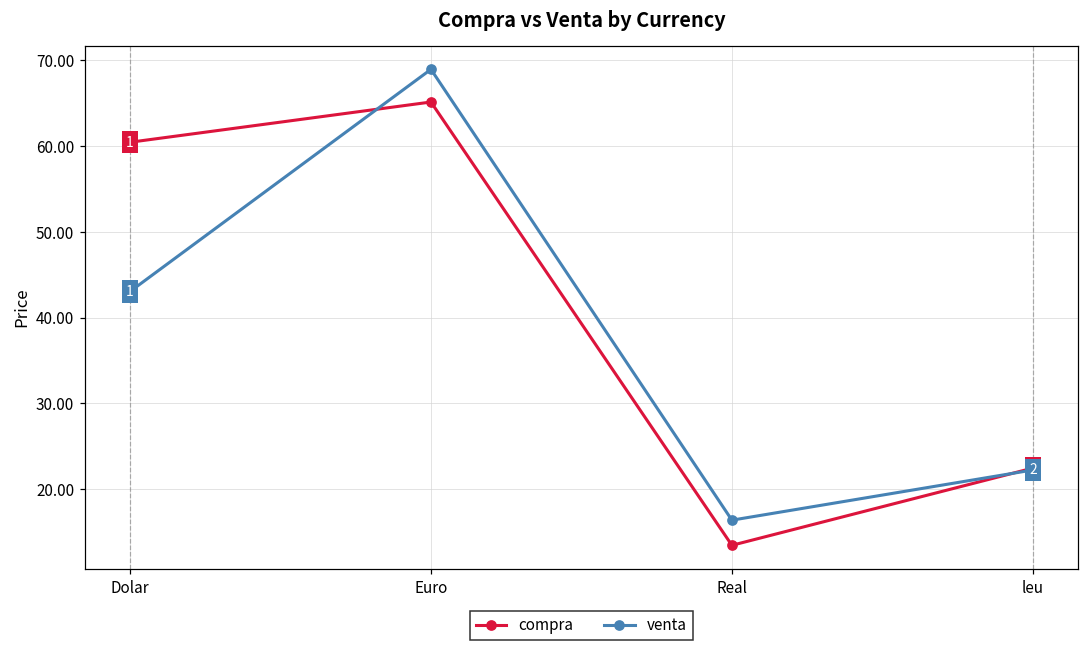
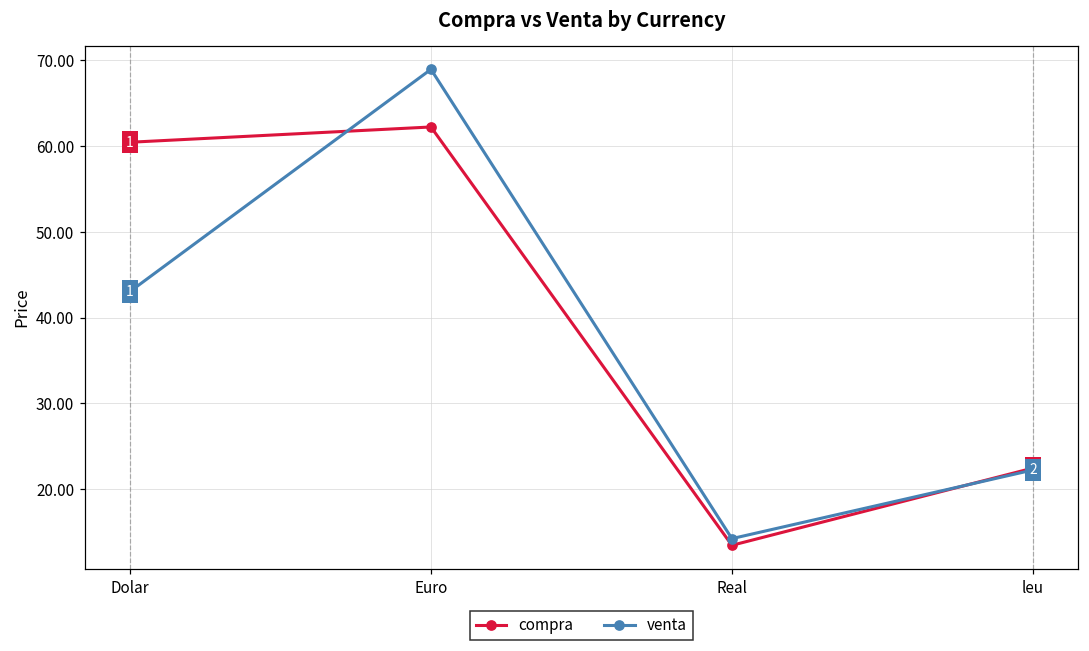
compra, Euro: 65 -> 62
venta, Real: 16 -> 14
